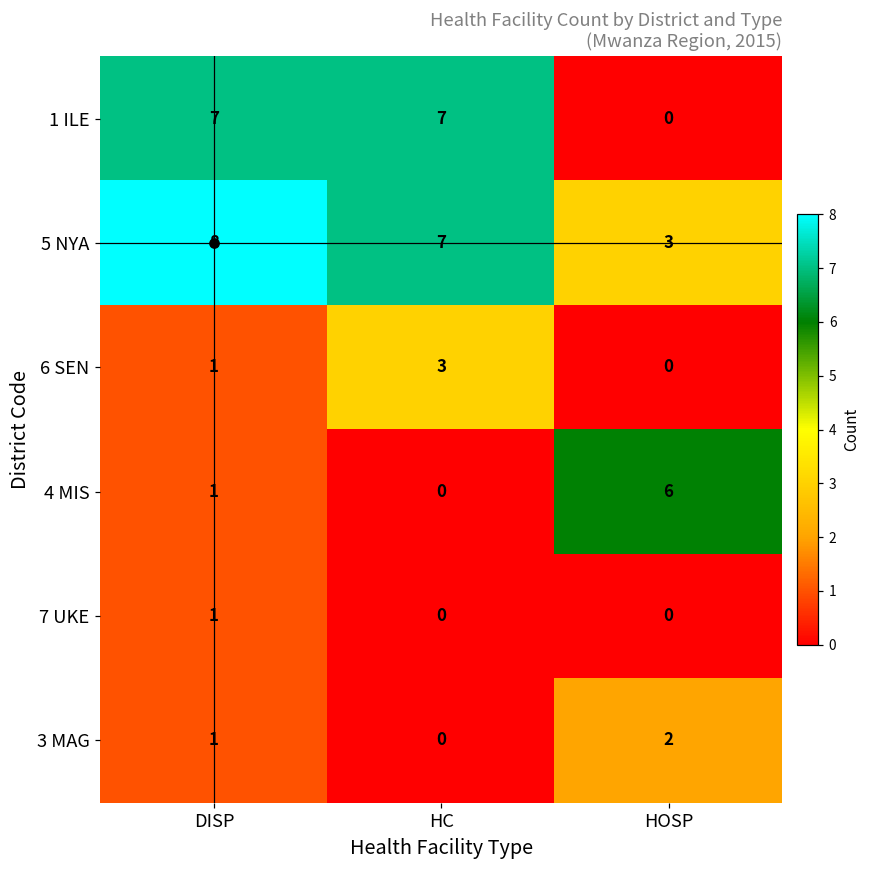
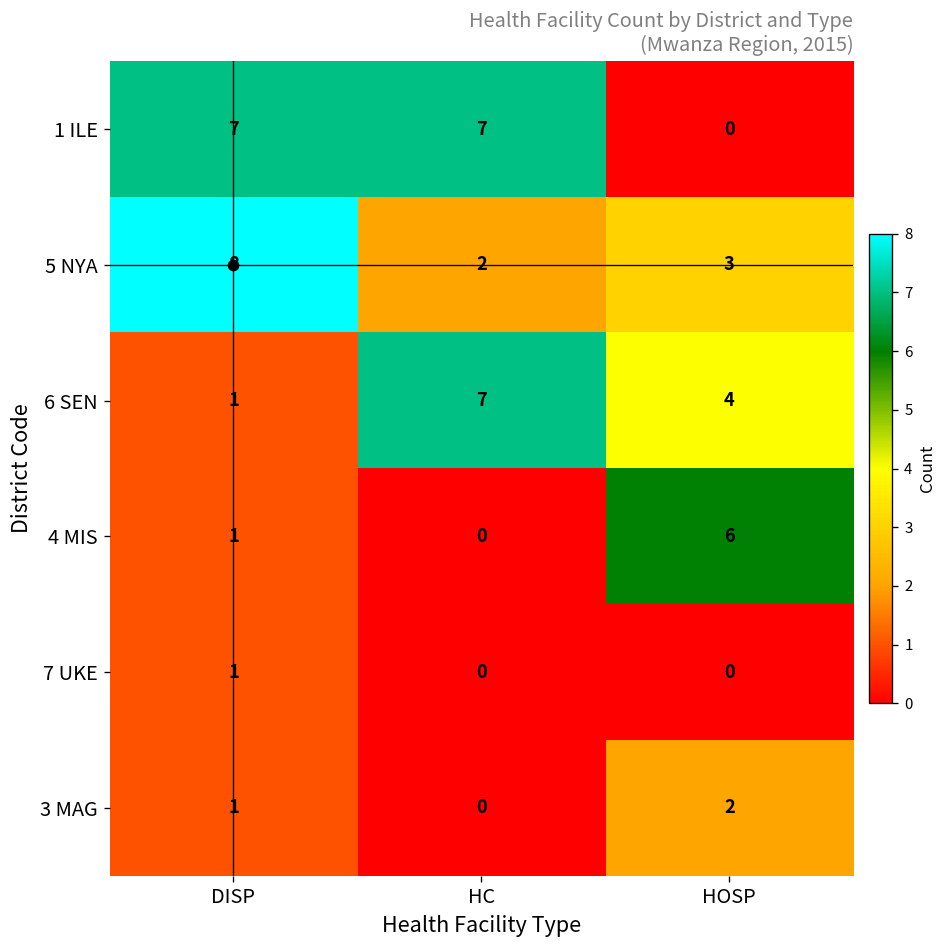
5 NYA, HC: 7 -> 2
6 SEN, HC: 3 -> 7
6 SEN, HOSP: 0 -> 4
